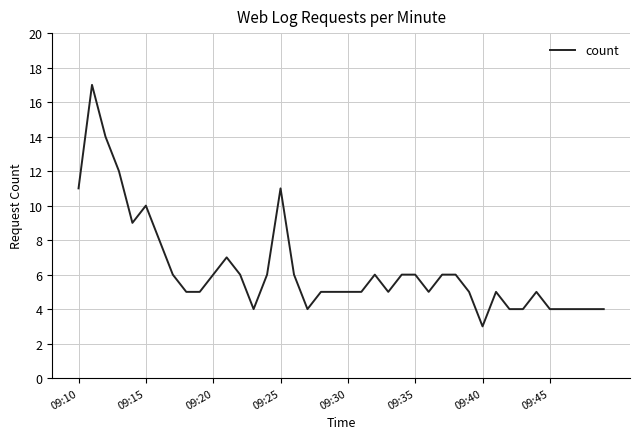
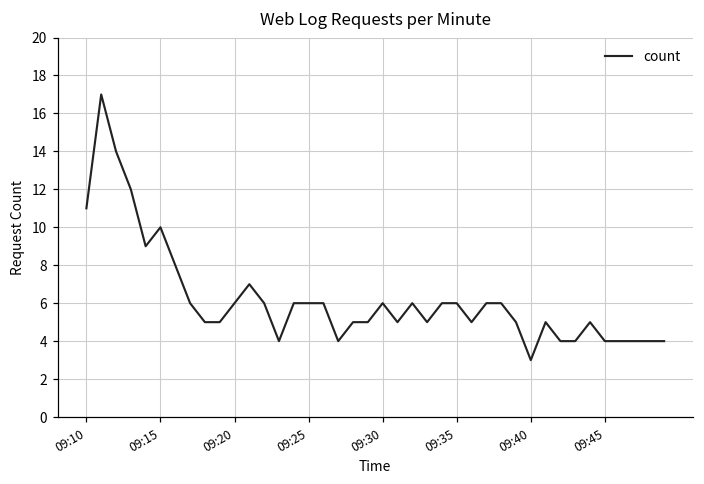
09:25: 11 -> 6
09:30: 5 -> 6
